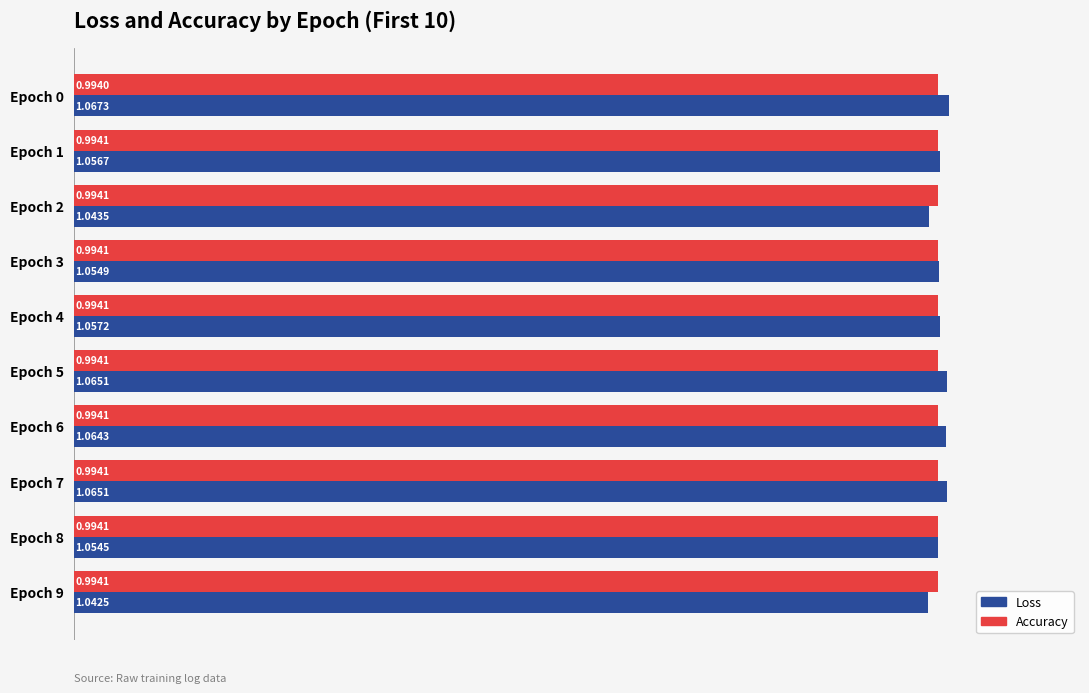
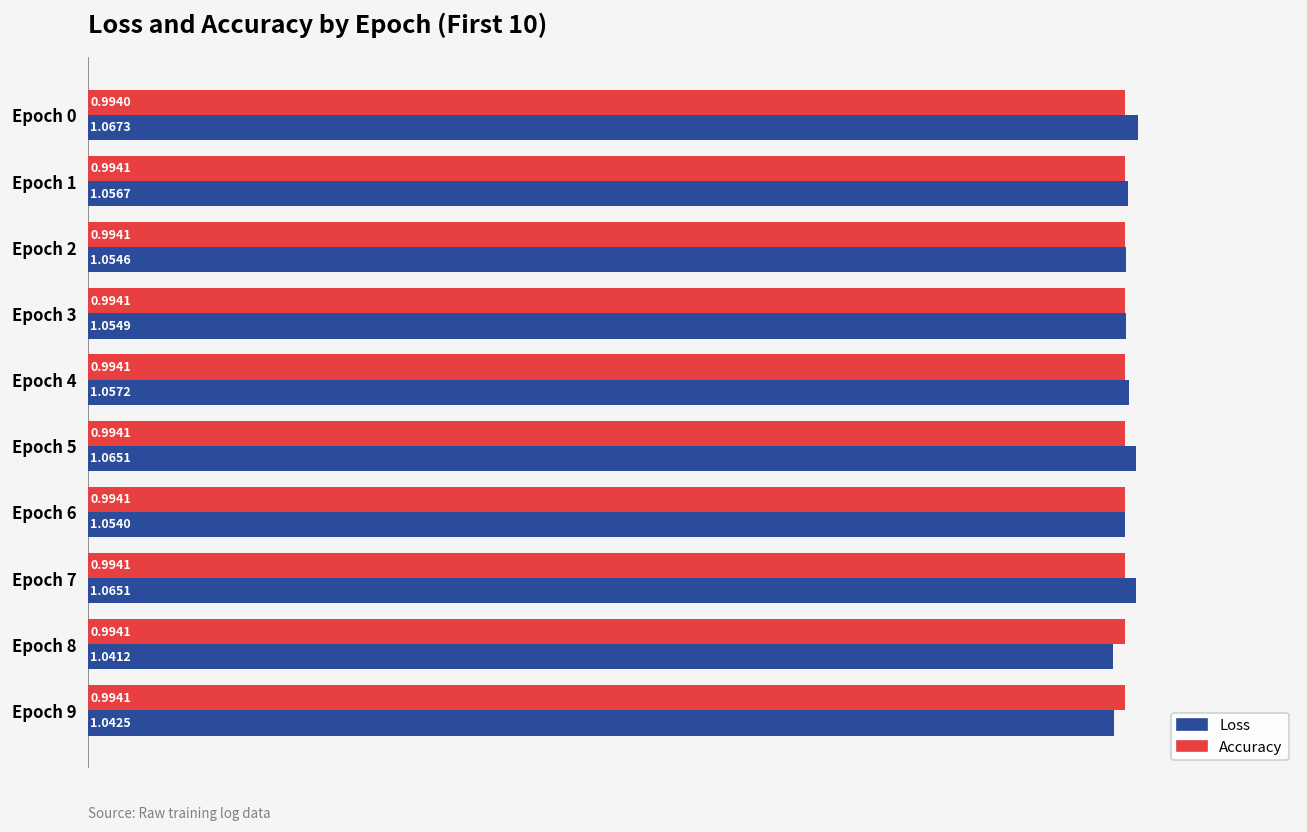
Loss, Epoch 2: 1.0435 -> 1.0546
Loss, Epoch 6: 1.0643 -> 1.0540
Loss, Epoch 8: 1.0545 -> 1.0412
